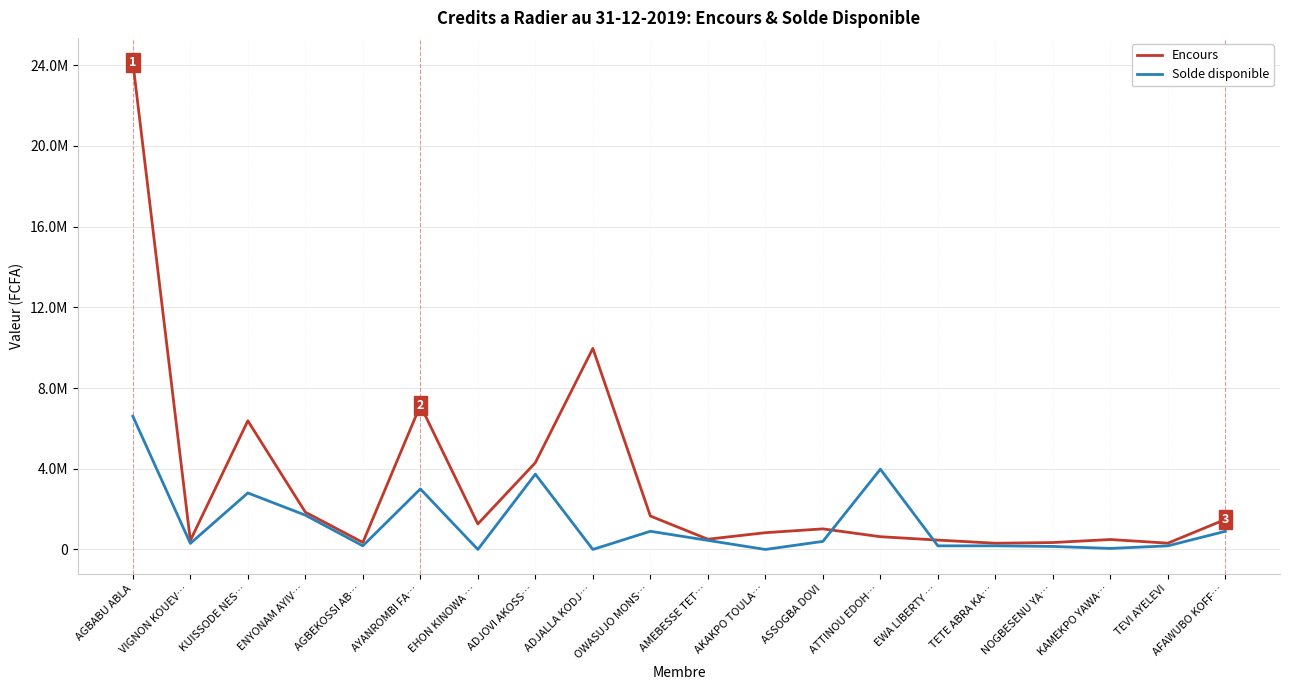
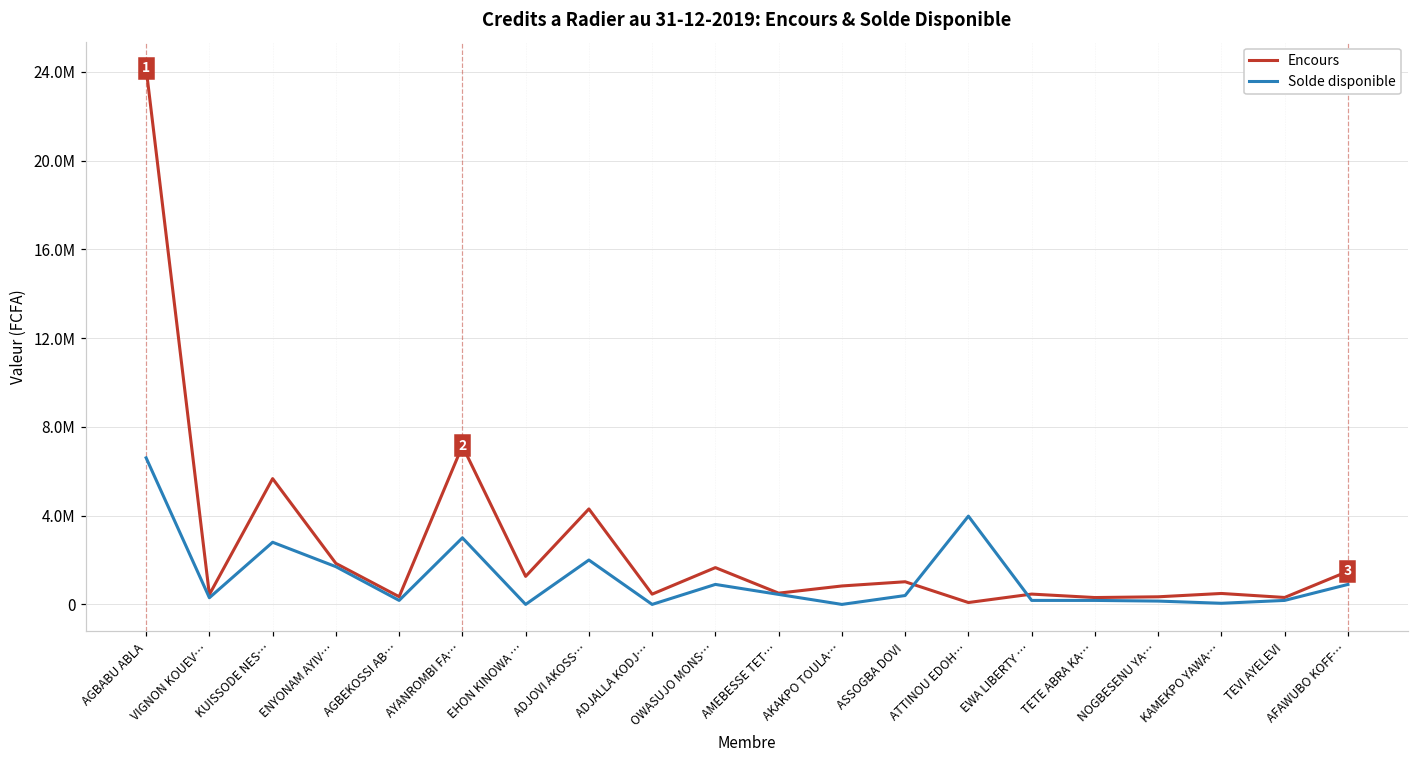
Encours, KUISSODE NES…: 6400000 -> 5700000
Solde disponible, ADJOVI AKOSS…: 3700000 -> 2000000
Encours, ADJALLA KODJ…: 10000000 -> 500000
Encours, ATTINOU EDOH…: 600000 -> 100000
